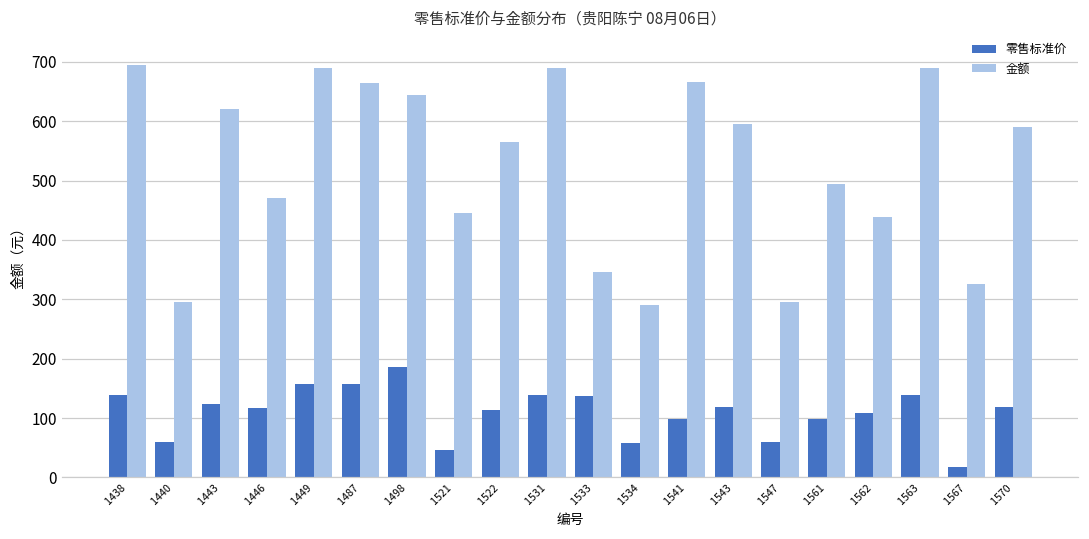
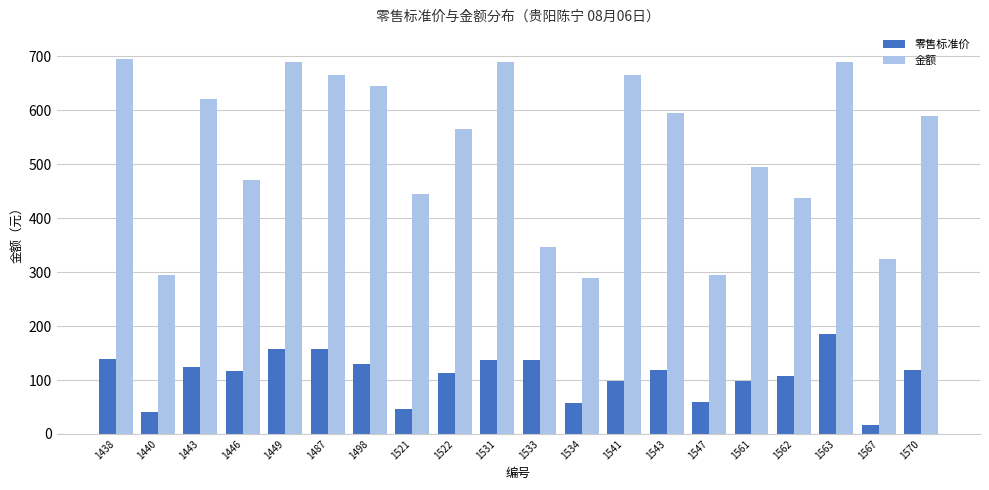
零售标准价, 1440: 60 -> 40
零售标准价, 1498: 190 -> 130
零售标准价, 1563: 140 -> 190
